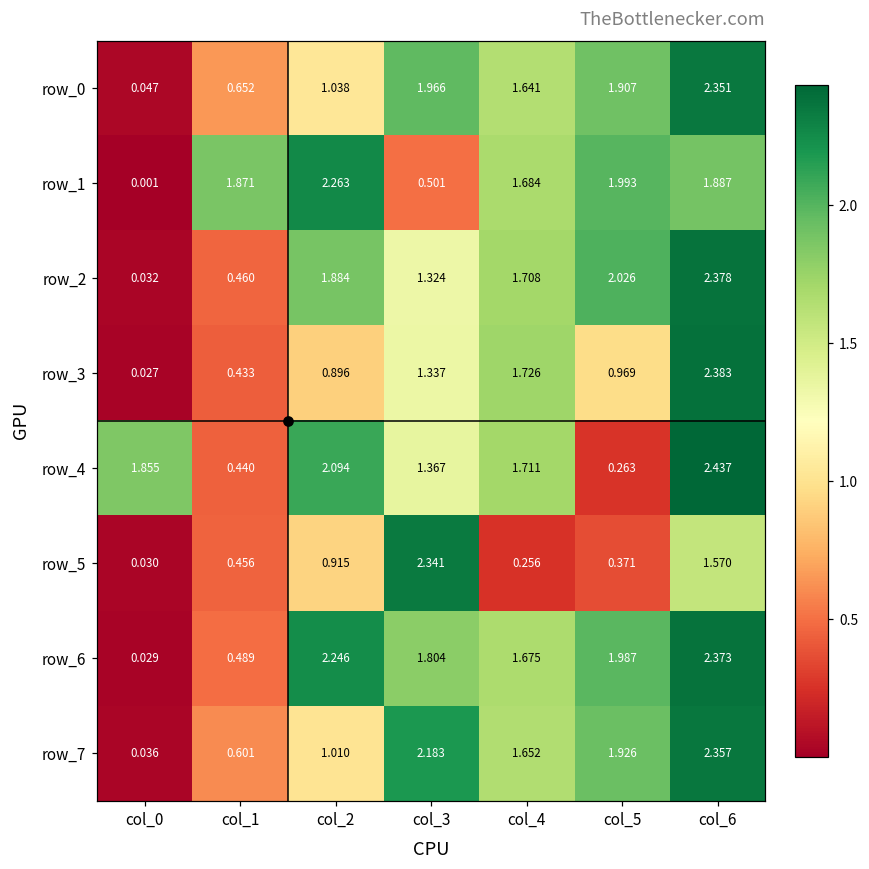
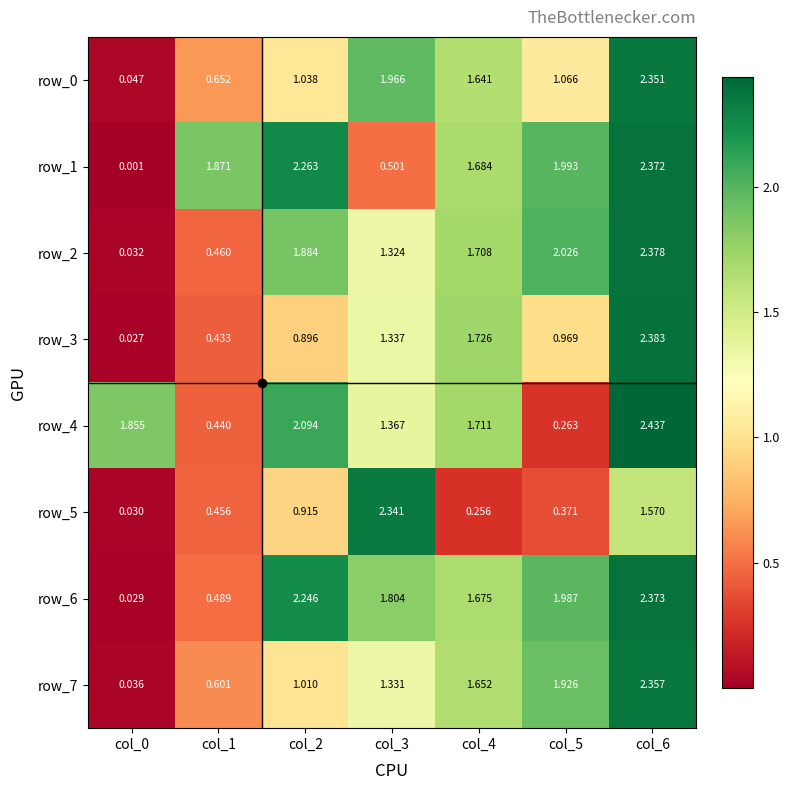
row_0, col_5: 1.907 -> 1.066
row_1, col_6: 1.887 -> 2.372
row_7, col_3: 2.183 -> 1.331
